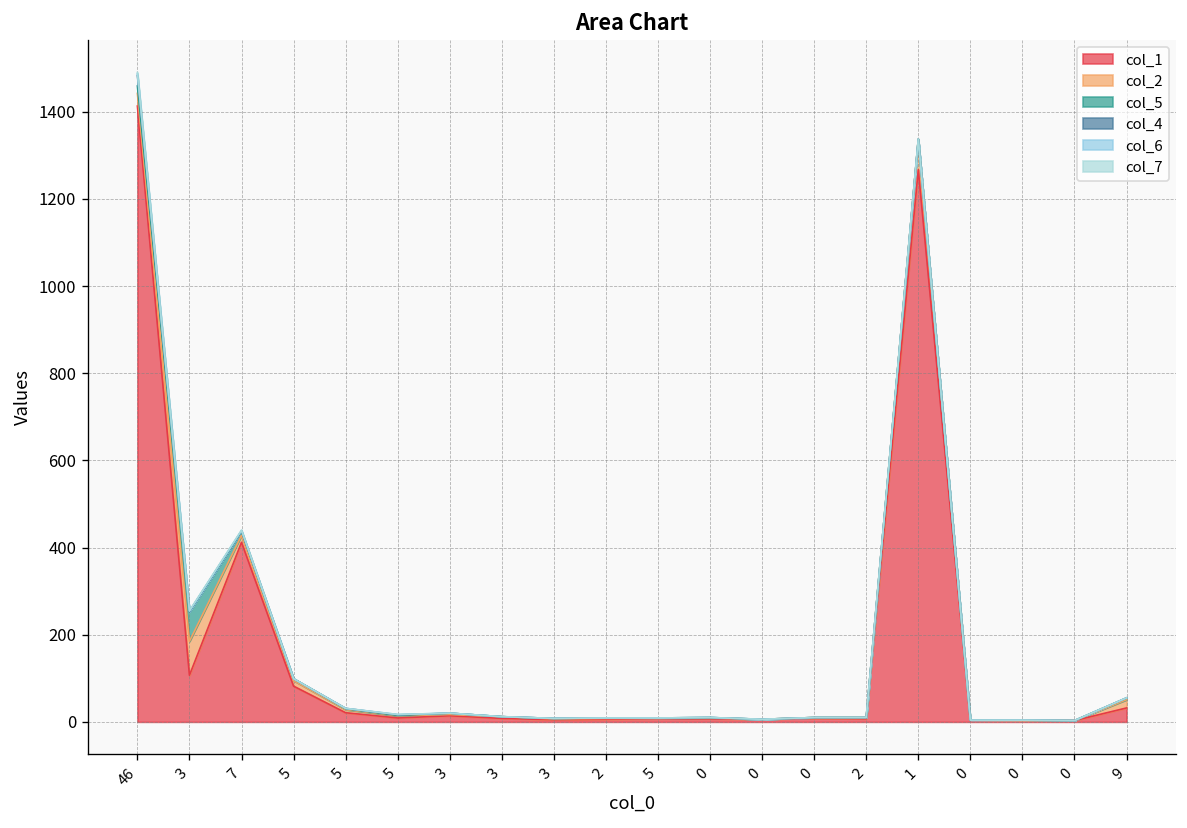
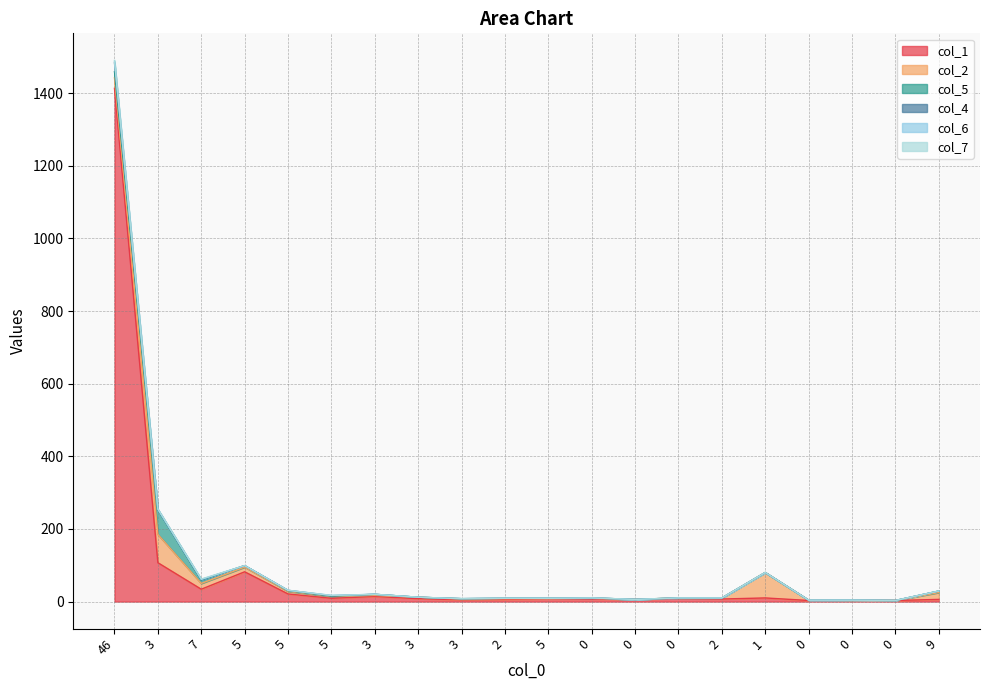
col_1, 7: 410 -> 30
col_1, 1: 1270 -> 10
col_1, 9: 30 -> 10
